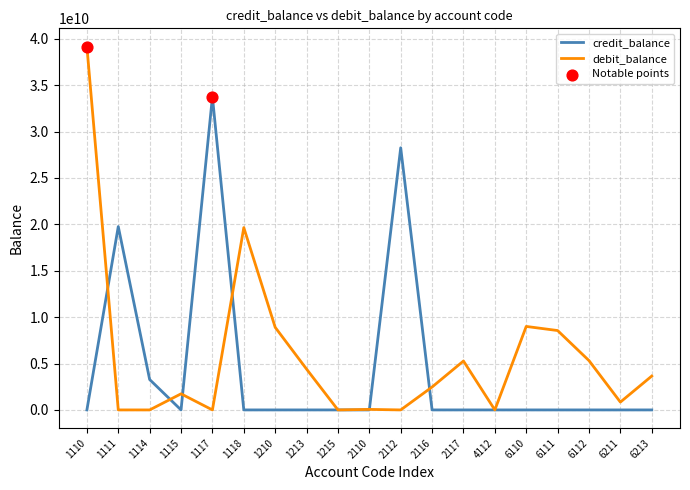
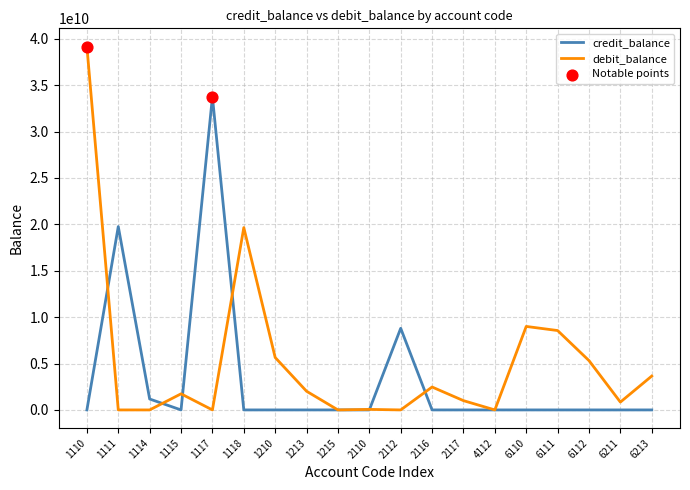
credit_balance, 1114: 3000000000 -> 1000000000
debit_balance, 1210: 9000000000 -> 6000000000
debit_balance, 1213: 4000000000 -> 2000000000
credit_balance, 2112: 28000000000 -> 9000000000
debit_balance, 2117: 5000000000 -> 1000000000
